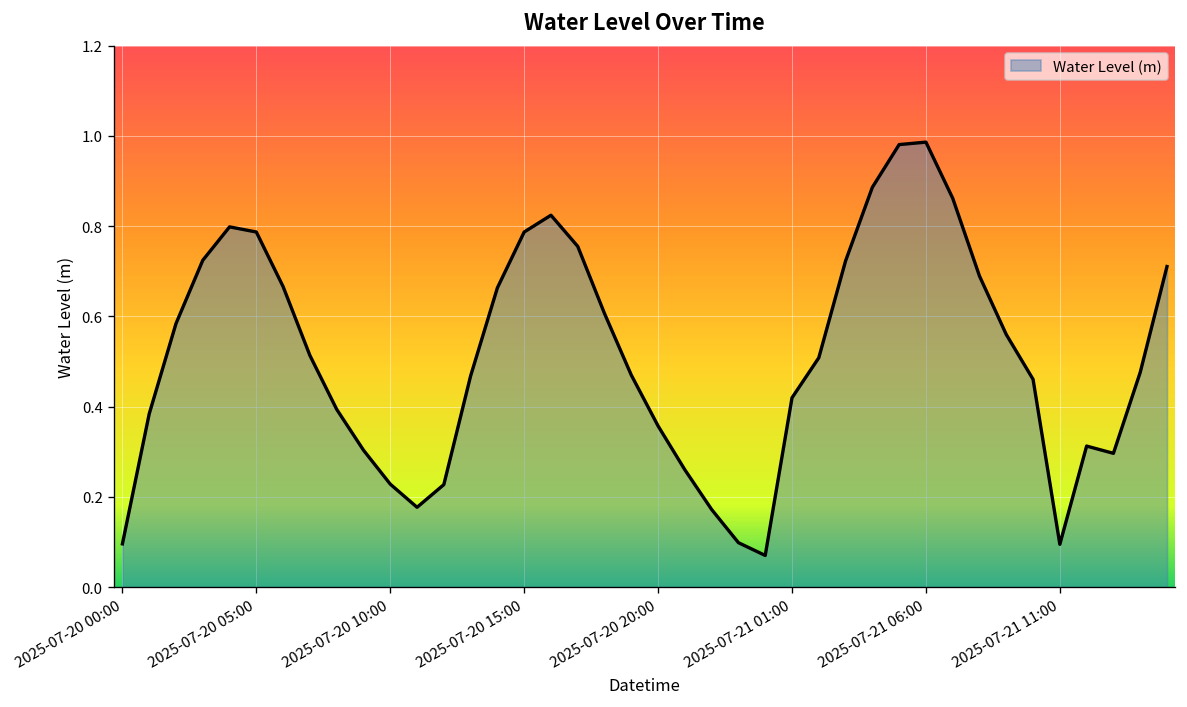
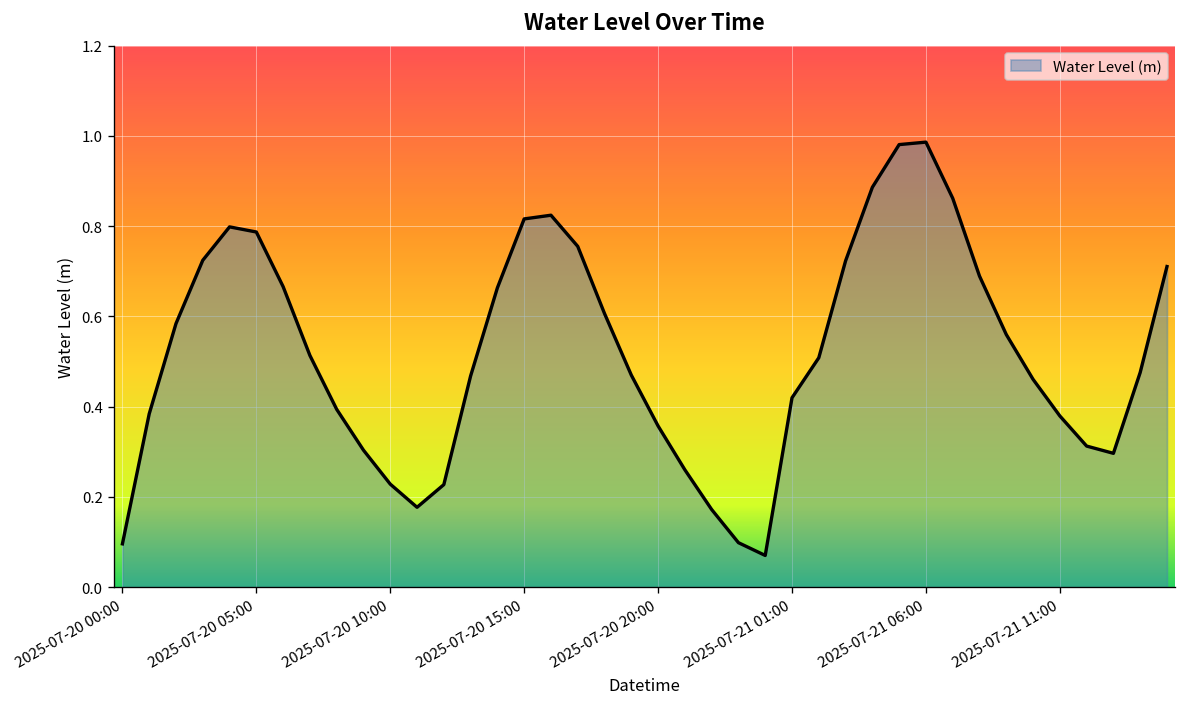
2025-07-20 15:00: 0.79 -> 0.82
2025-07-21 11:00: 0.09 -> 0.38
